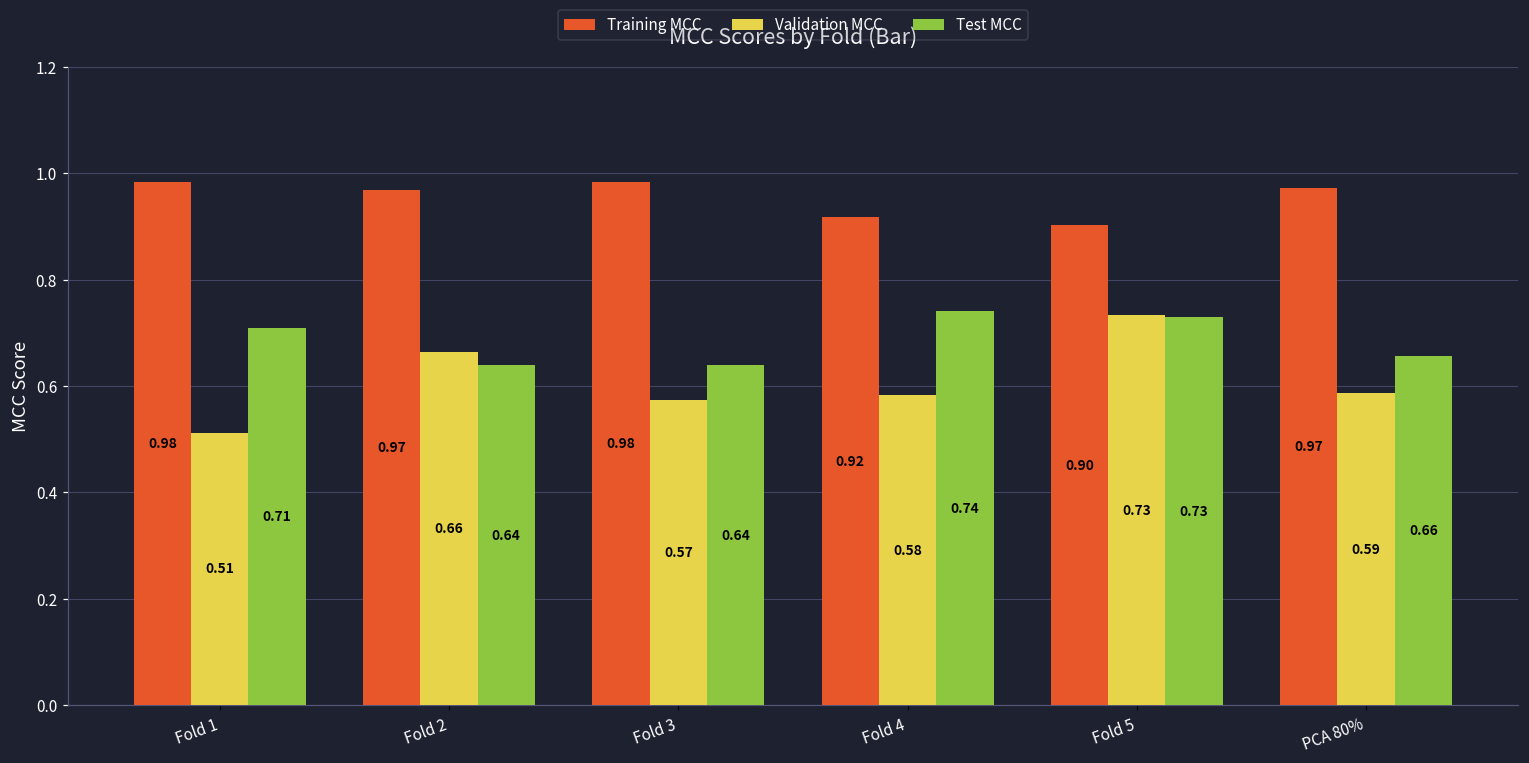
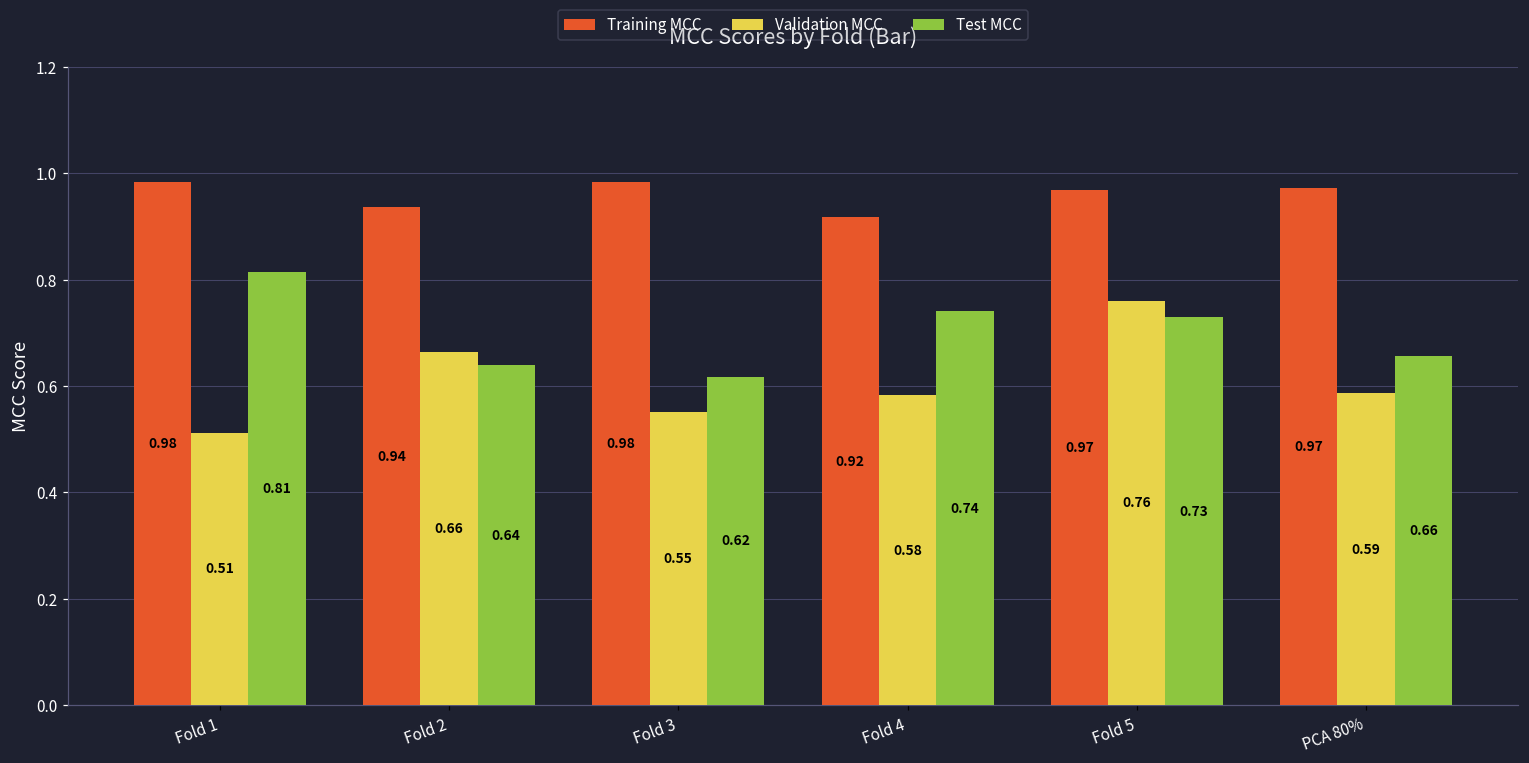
Test MCC, Fold 1: 0.71 -> 0.81
Training MCC, Fold 2: 0.97 -> 0.94
Validation MCC, Fold 3: 0.57 -> 0.55
Test MCC, Fold 3: 0.64 -> 0.62
Training MCC, Fold 5: 0.90 -> 0.97
Validation MCC, Fold 5: 0.73 -> 0.76
